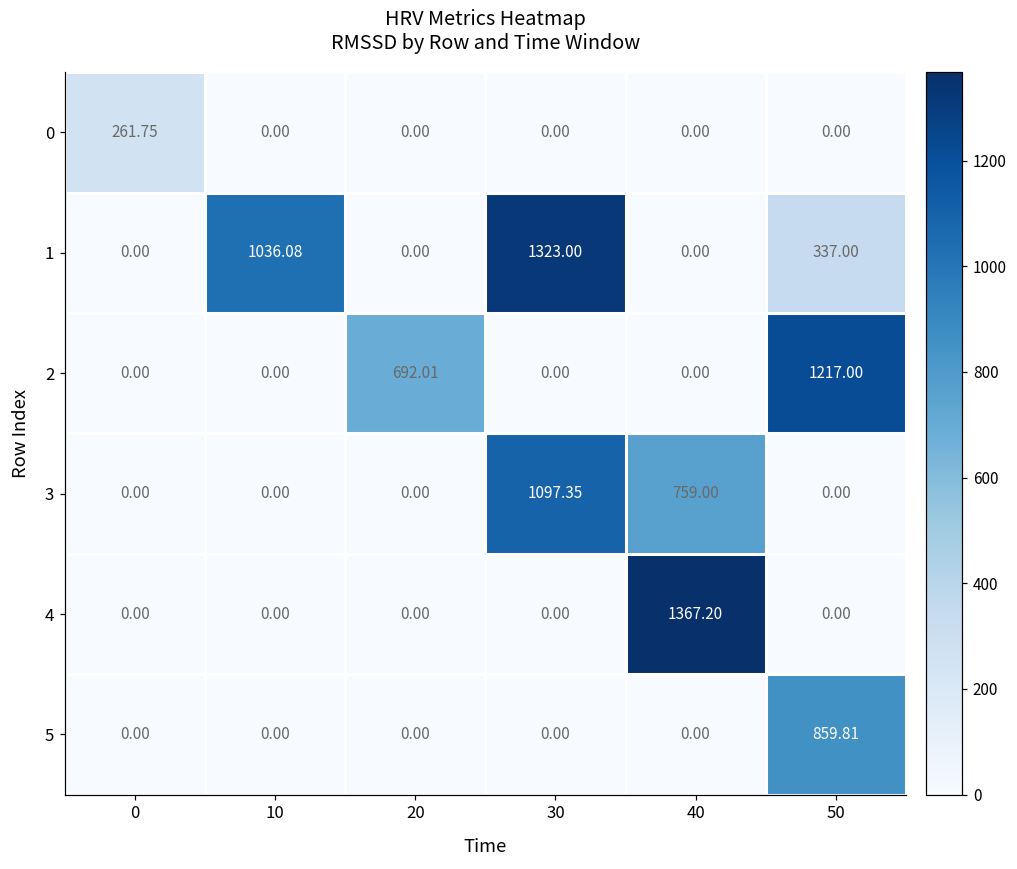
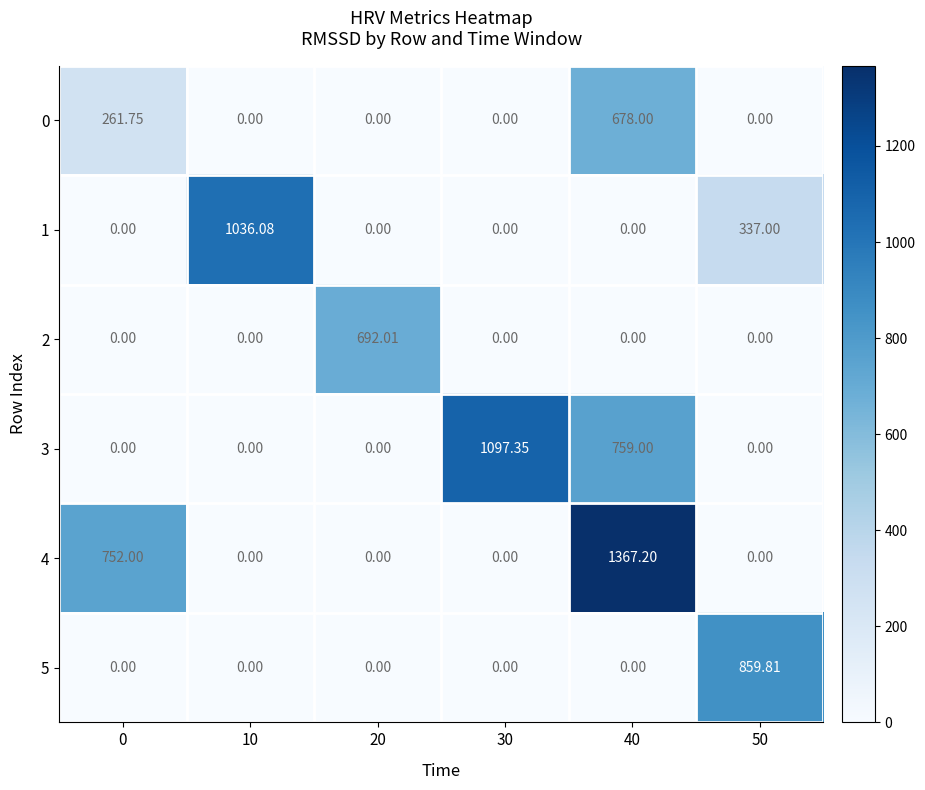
0, 40: 0.00 -> 678.00
1, 30: 1323.00 -> 0.00
2, 50: 1217.00 -> 0.00
4, 0: 0.00 -> 752.00
